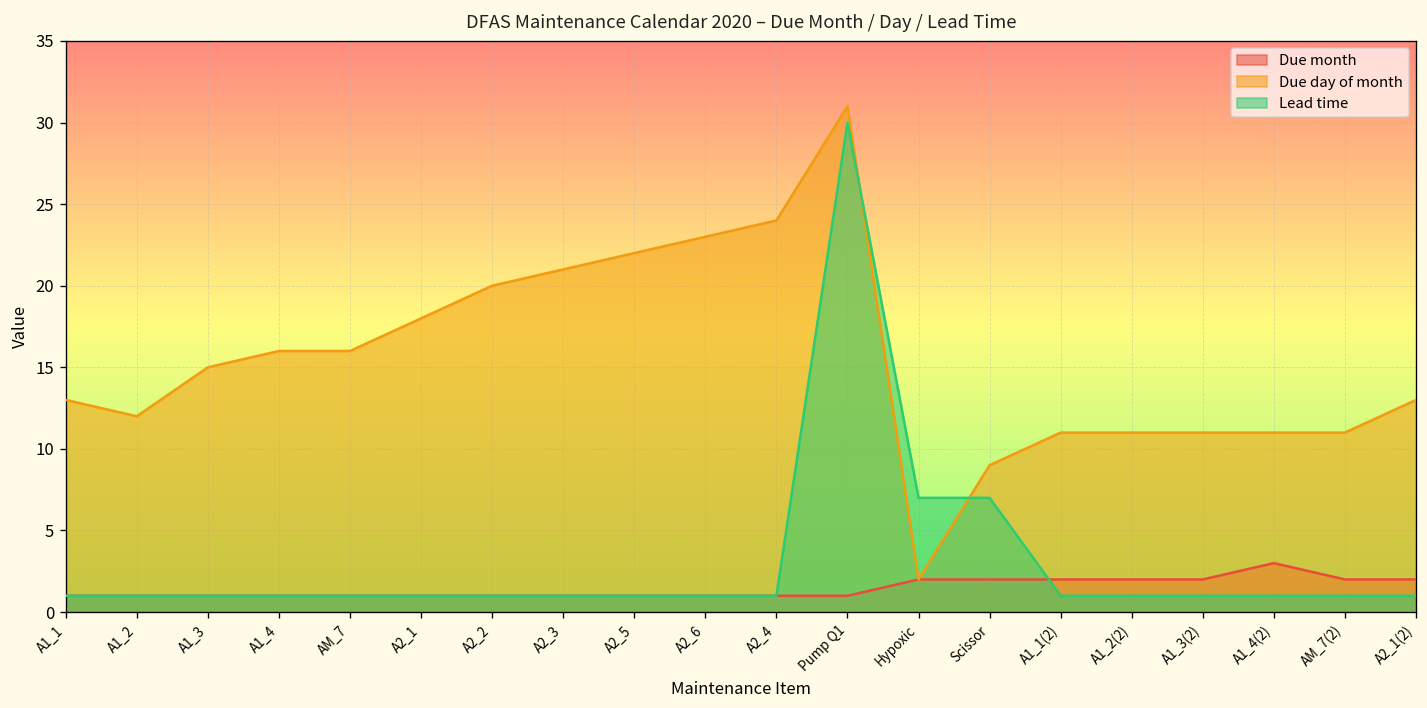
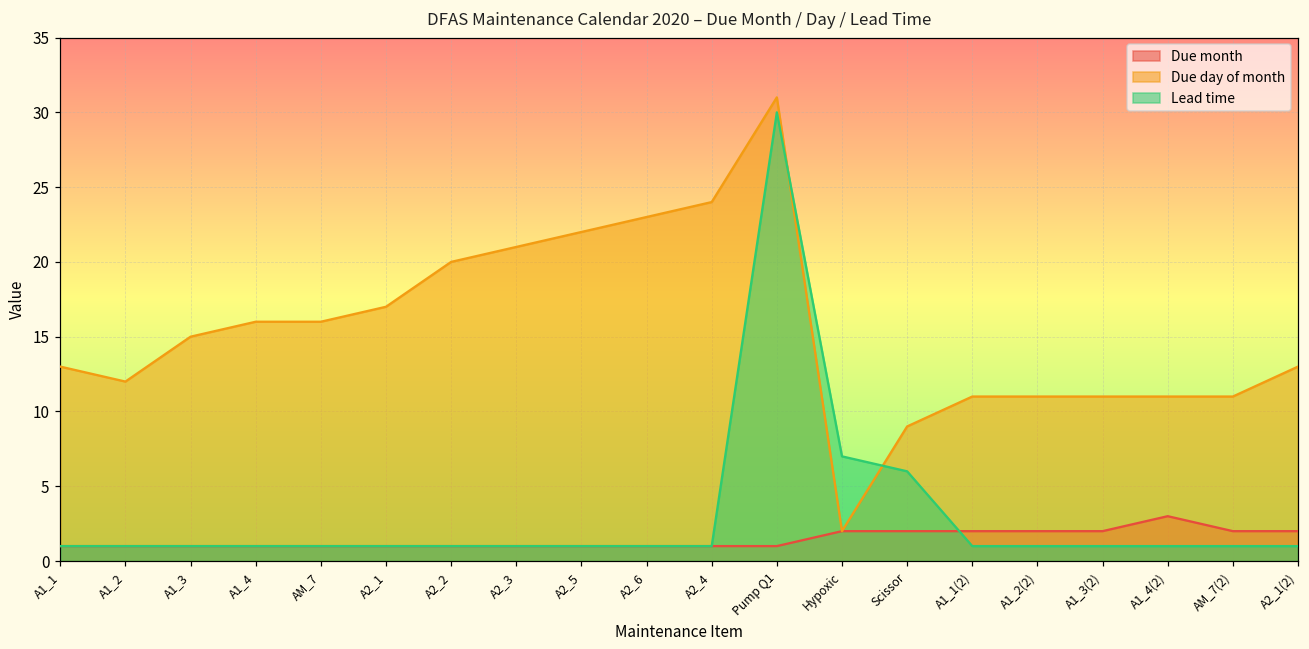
Due day of month, A2_1: 18 -> 17
Lead time, Scissor: 7 -> 6
